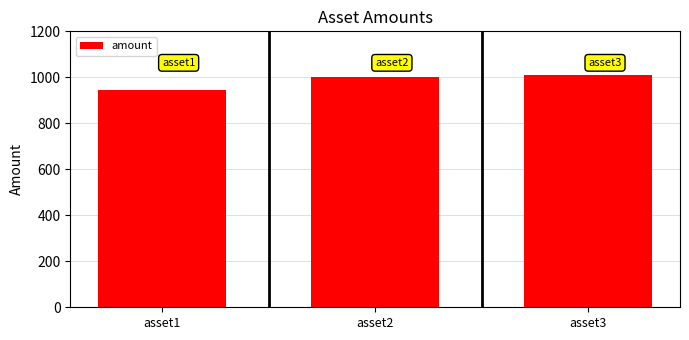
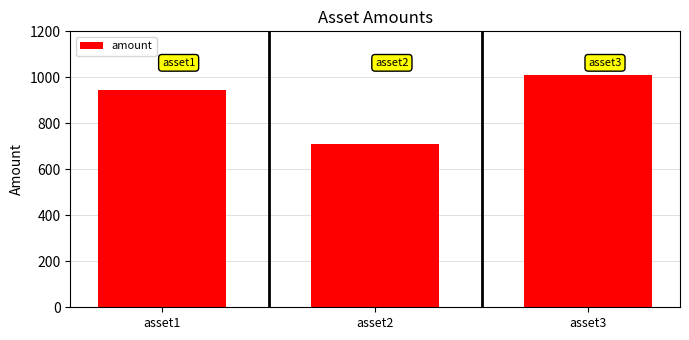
asset2: 1000 -> 710
